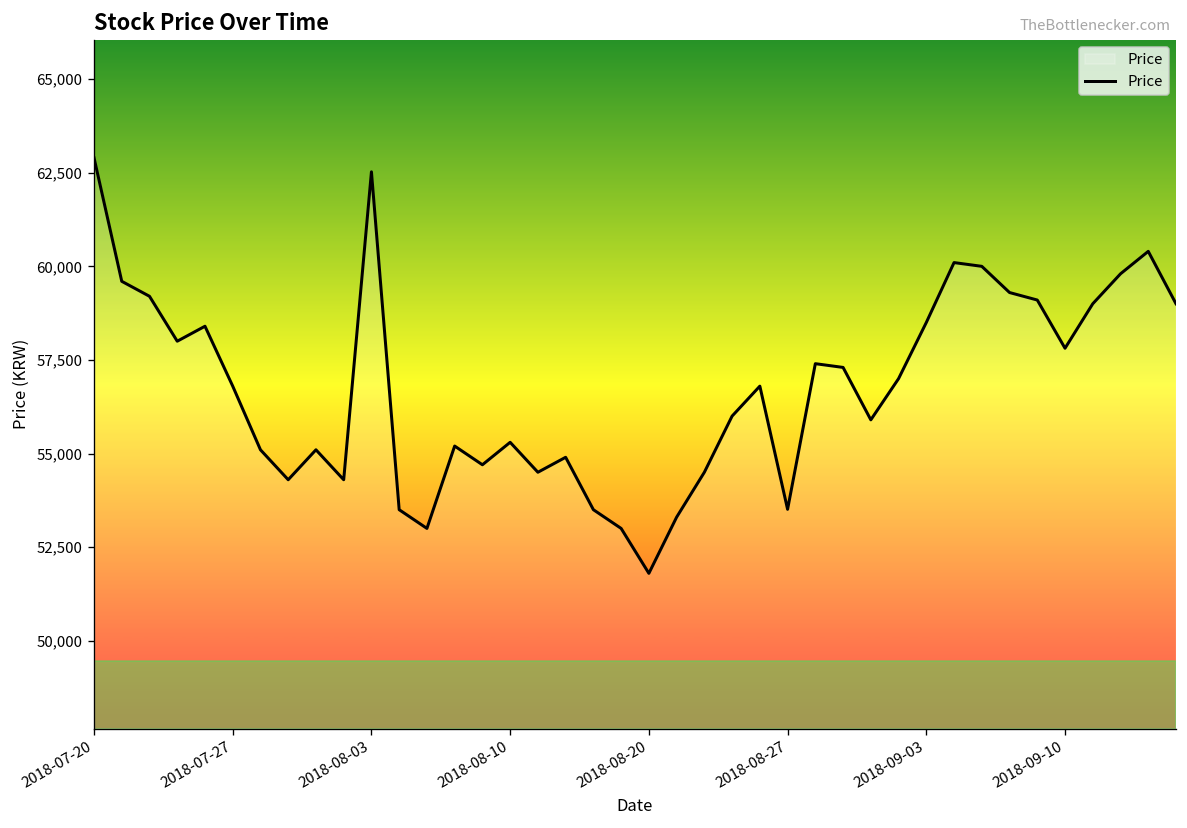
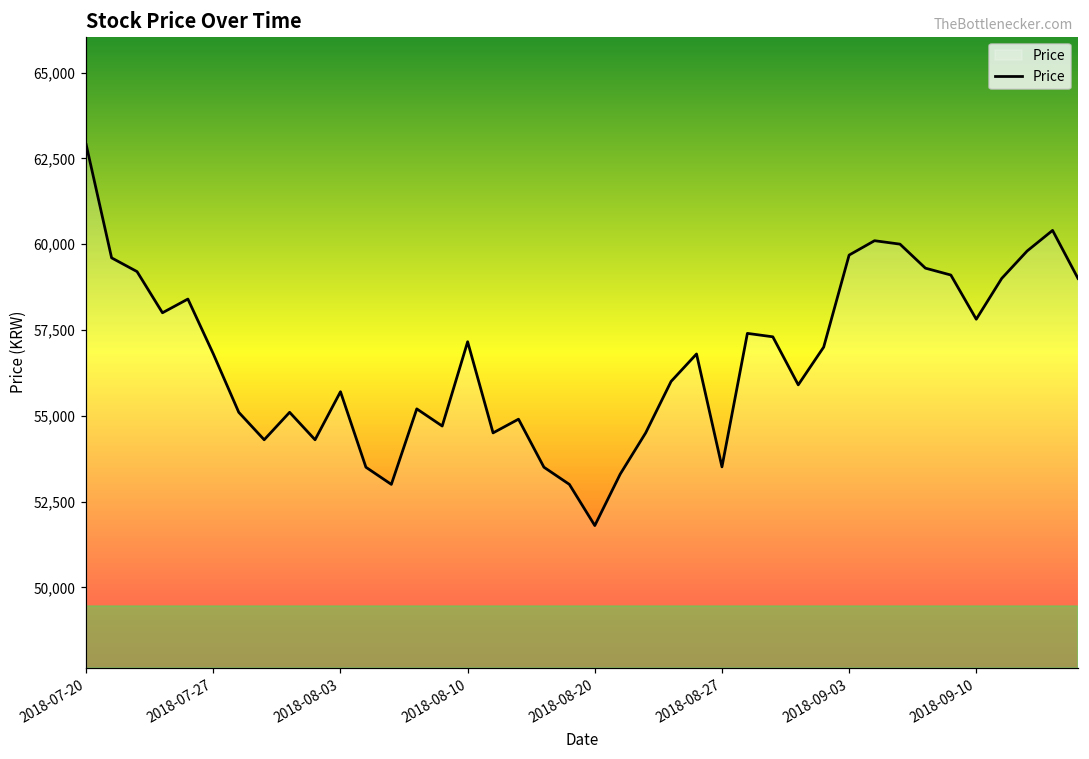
2018-08-03: 62,500 -> 55,700
2018-08-10: 55,300 -> 57,200
2018-09-03: 58,500 -> 59,700
